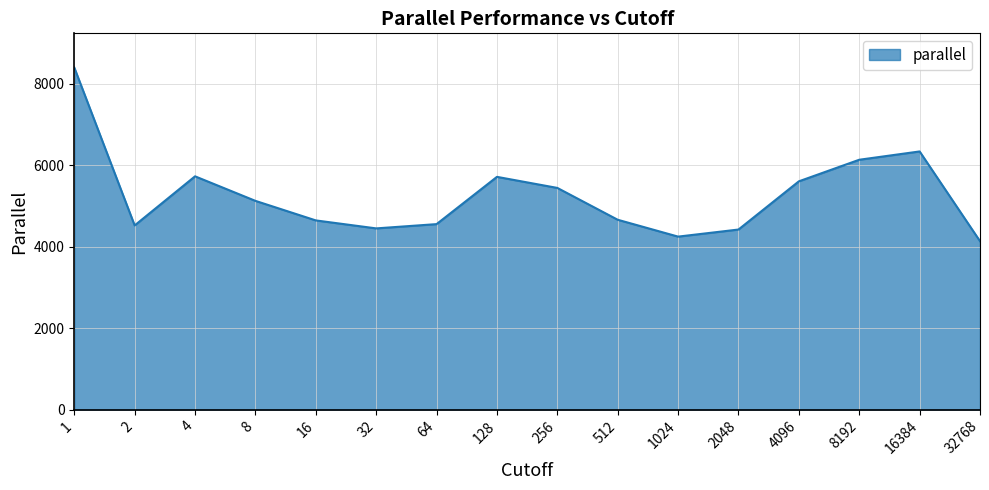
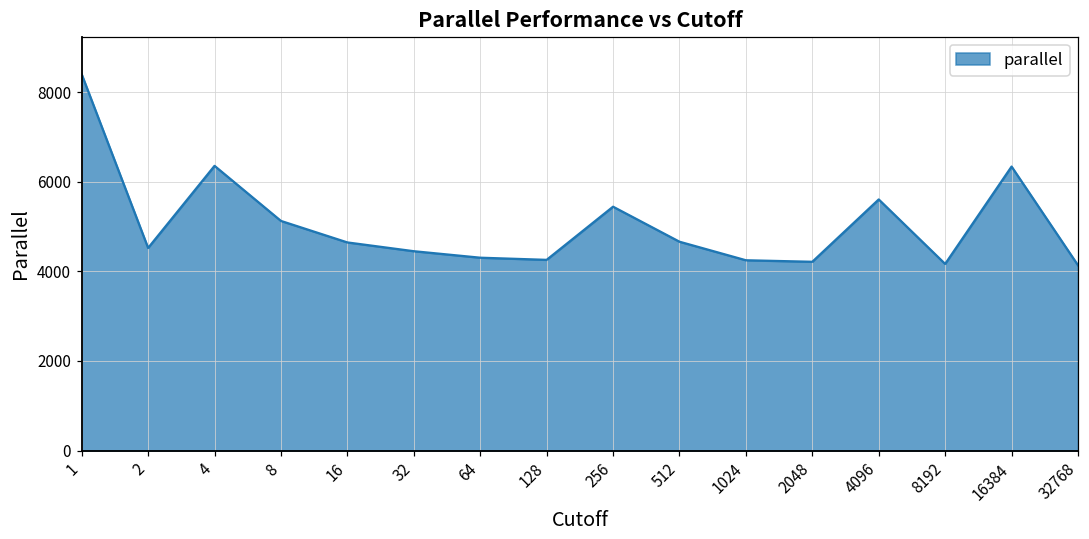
4: 5700 -> 6400
64: 4600 -> 4300
128: 5700 -> 4300
2048: 4400 -> 4200
8192: 6100 -> 4200
